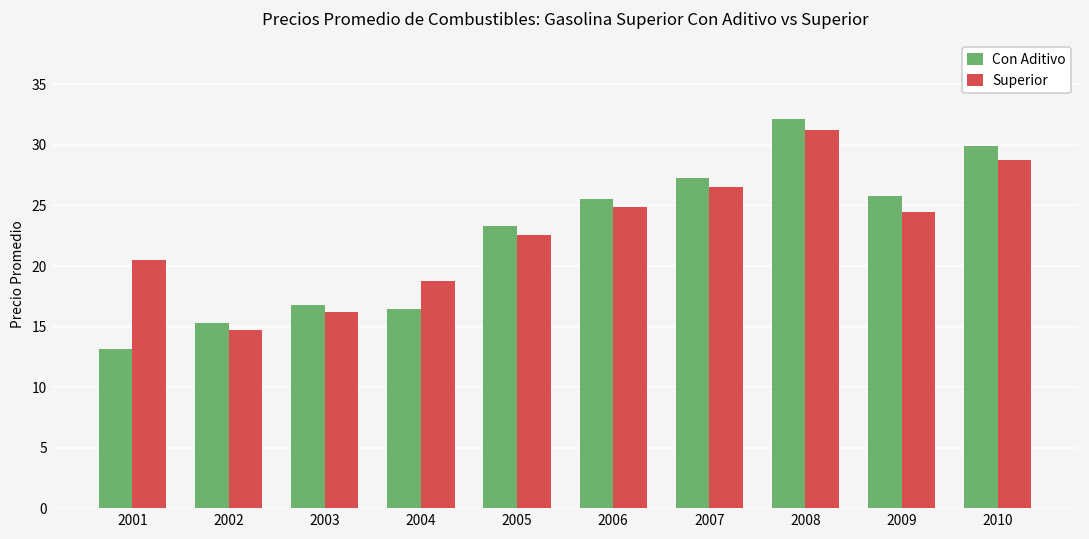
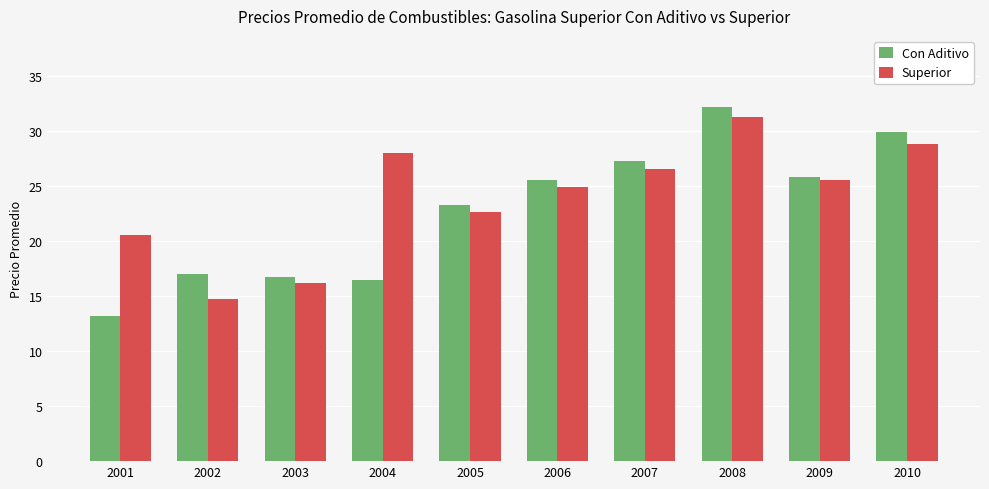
Con Aditivo, 2002: 15.3 -> 17.0
Superior, 2004: 18.8 -> 27.9
Superior, 2009: 24.4 -> 25.5
